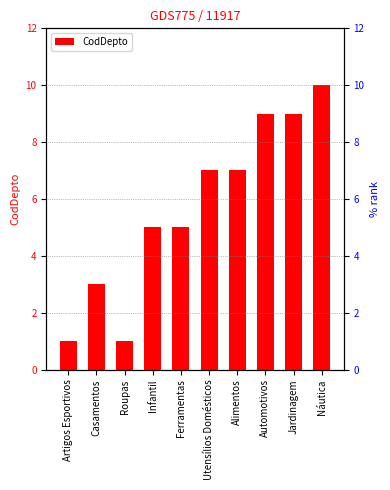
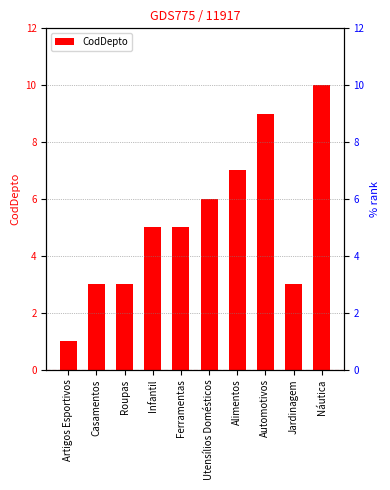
Roupas: 1 -> 3
Utensílios Domésticos: 7 -> 6
Jardinagem: 9 -> 3
